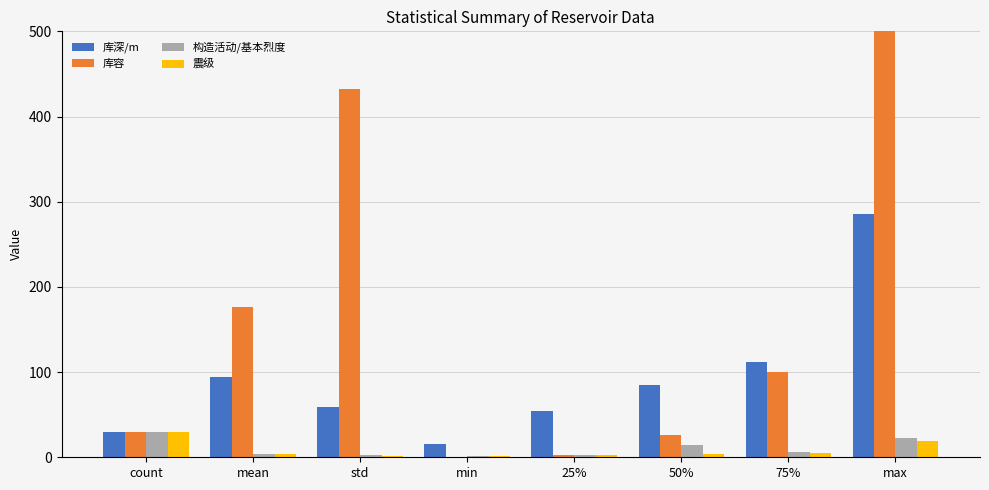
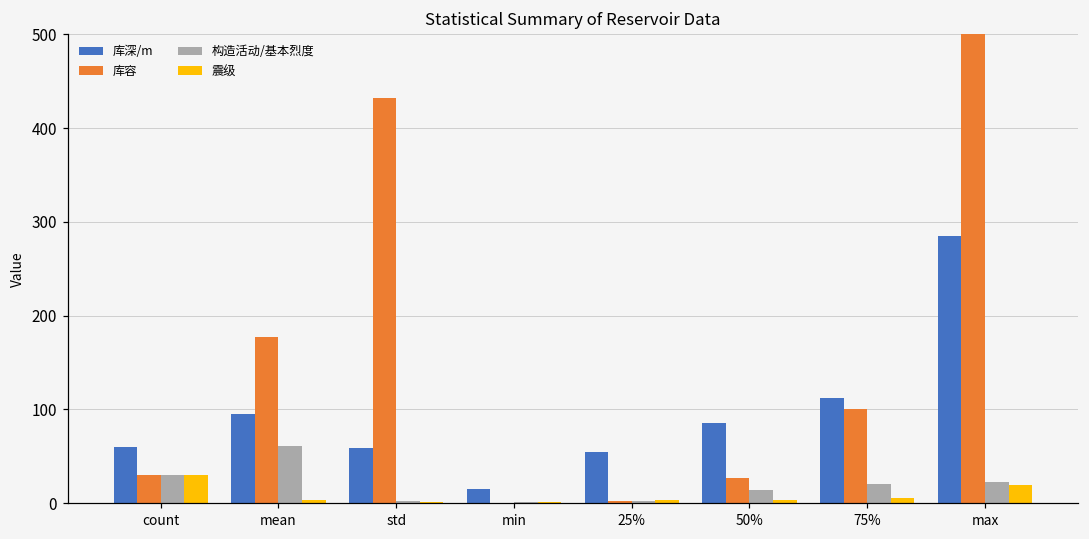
库深/m, count: 30 -> 60
构造活动/基本烈度, mean: 0 -> 60
构造活动/基本烈度, 75%: 10 -> 20
